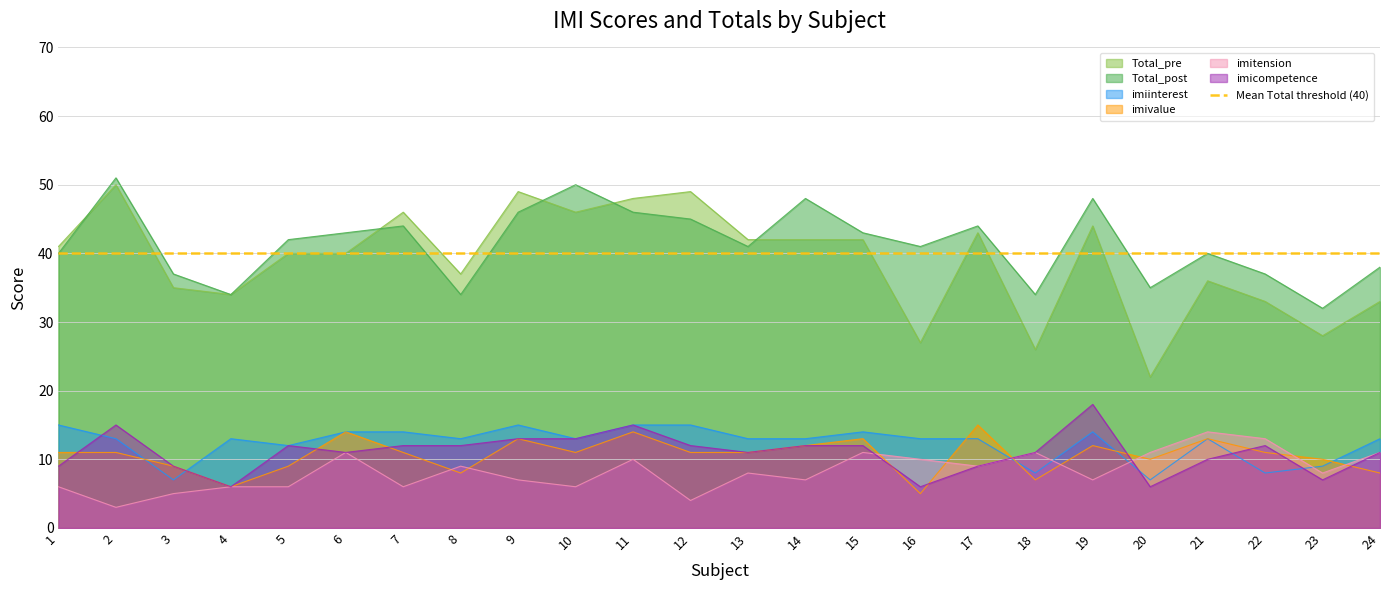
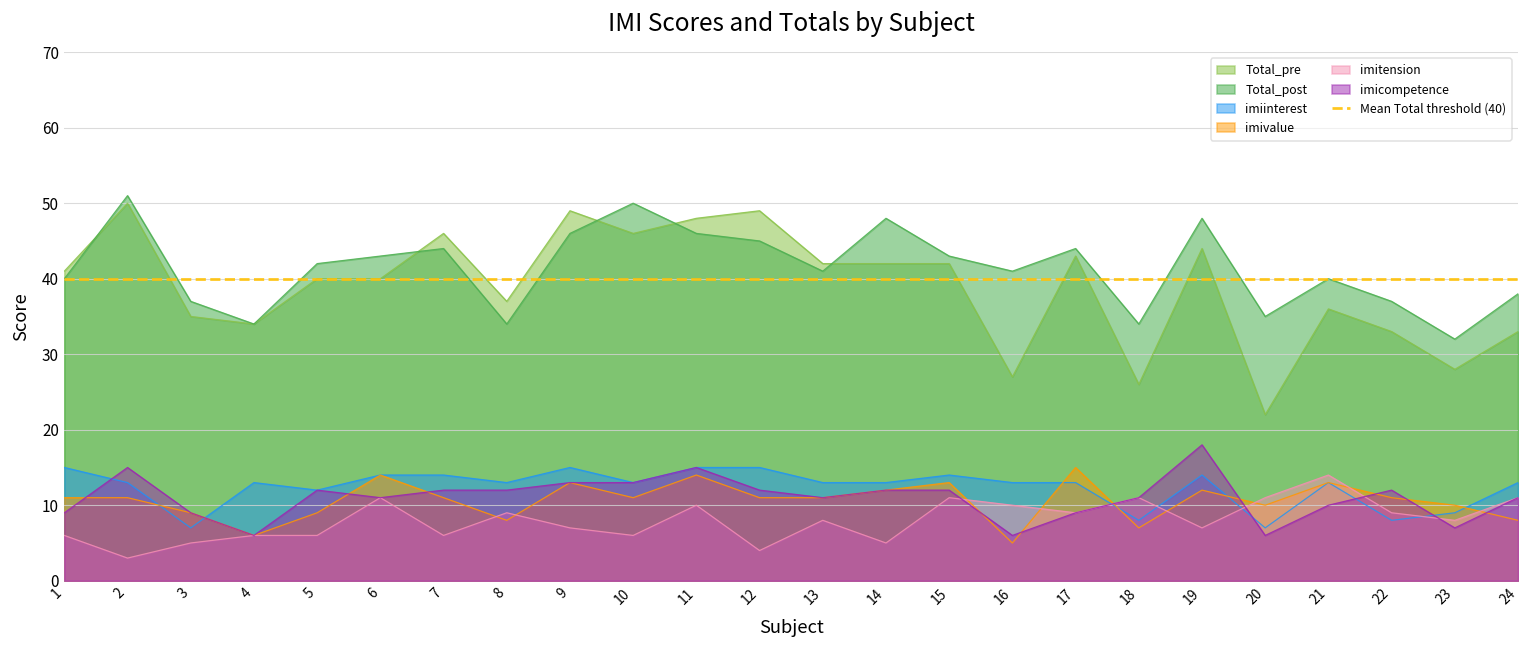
imitension, 14: 7 -> 5
imitension, 22: 13 -> 9
